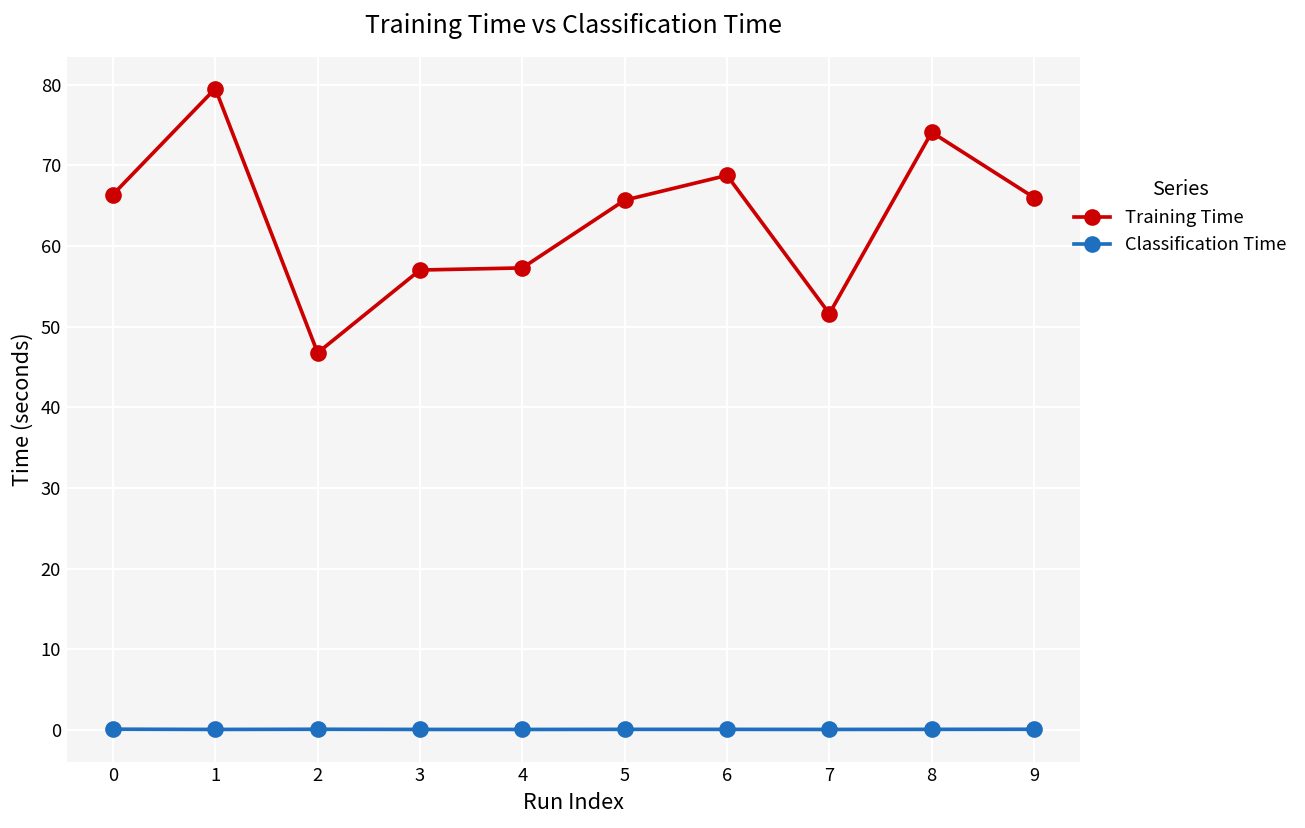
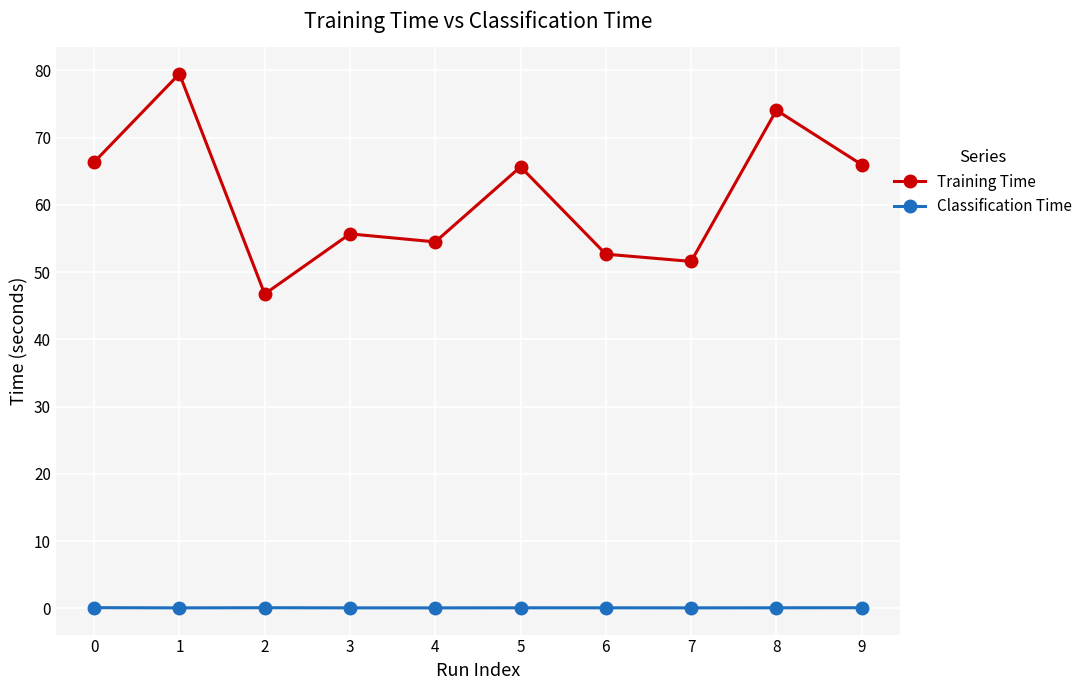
Training Time, 3: 57 -> 56
Training Time, 4: 57 -> 55
Training Time, 6: 69 -> 53
